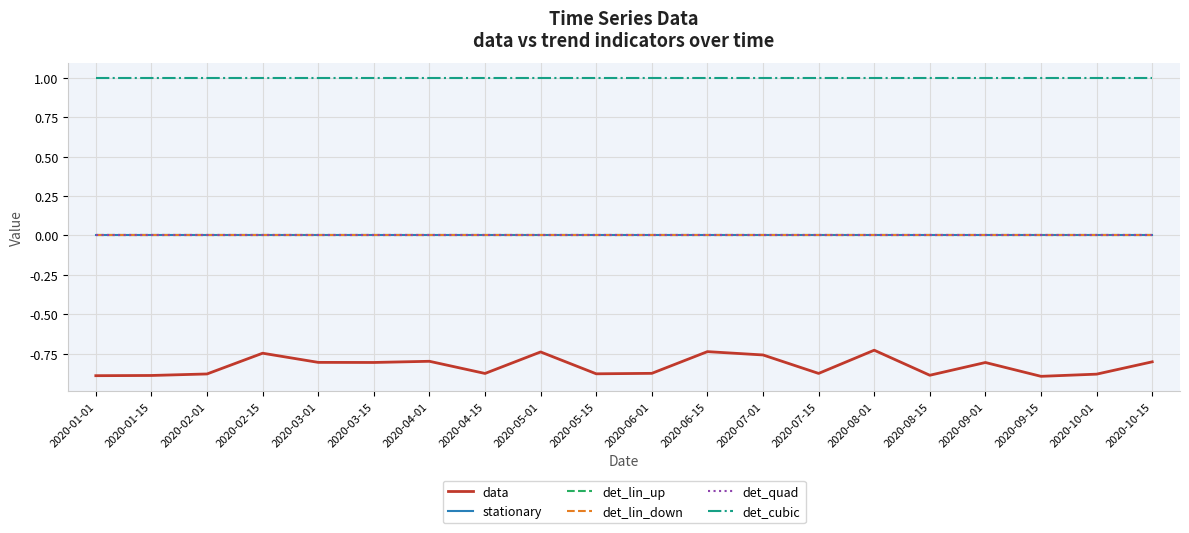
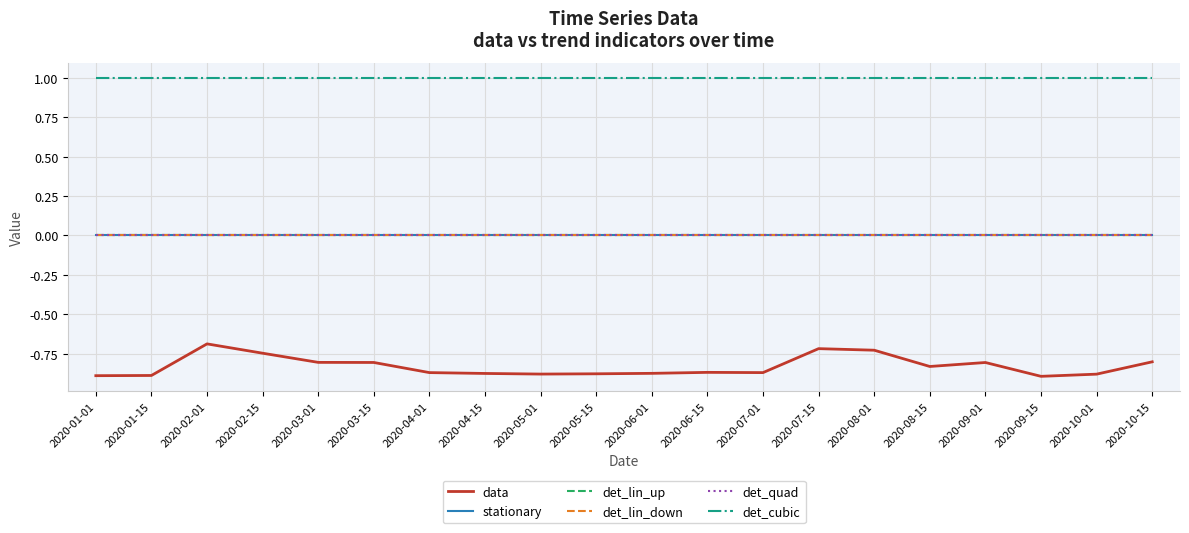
data, 2020-02-01: -0.88 -> -0.69
data, 2020-04-01: -0.80 -> -0.87
data, 2020-05-01: -0.74 -> -0.88
data, 2020-06-15: -0.74 -> -0.87
data, 2020-07-01: -0.76 -> -0.87
data, 2020-07-15: -0.87 -> -0.72
data, 2020-08-15: -0.89 -> -0.83
